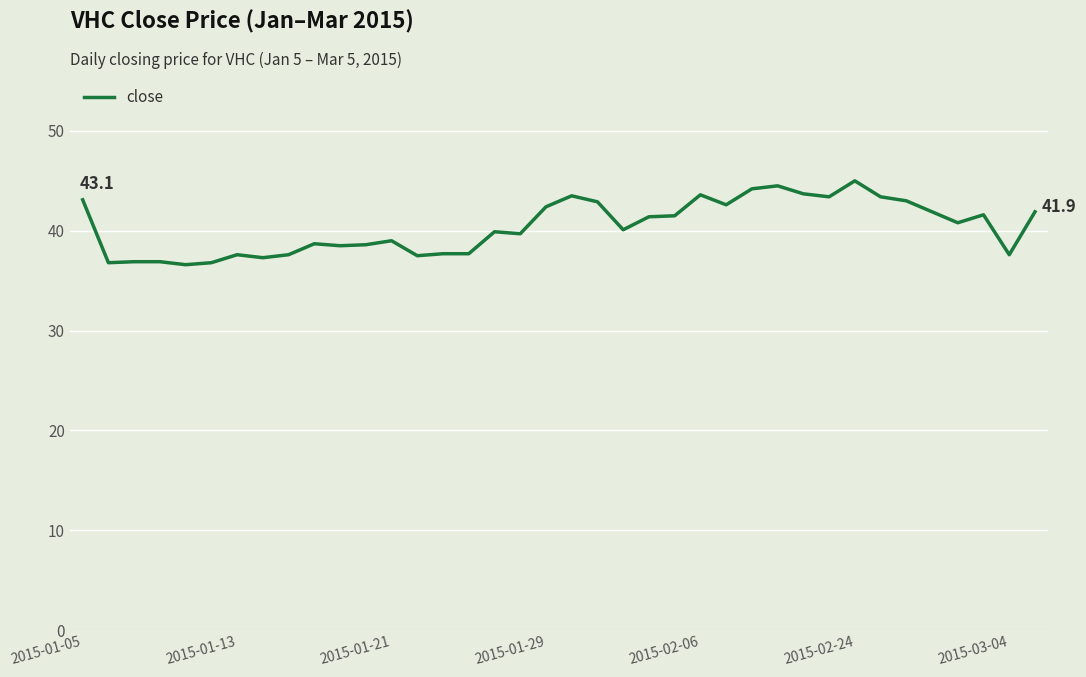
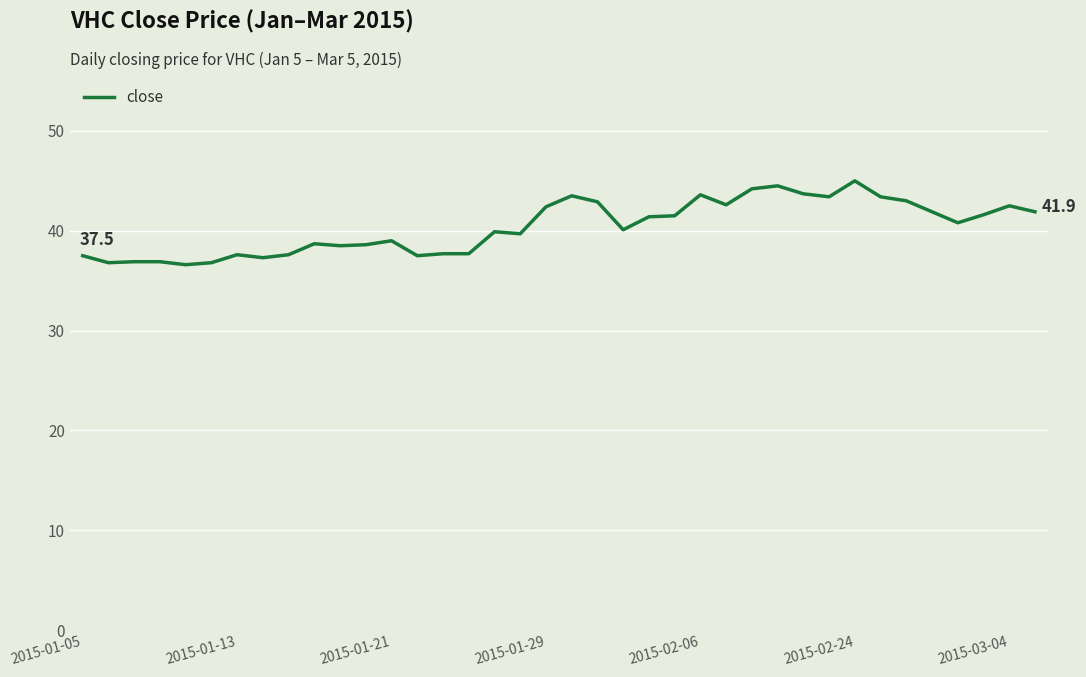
2015-01-05: 43.1 -> 37.5
2015-03-04: 38 -> 43
